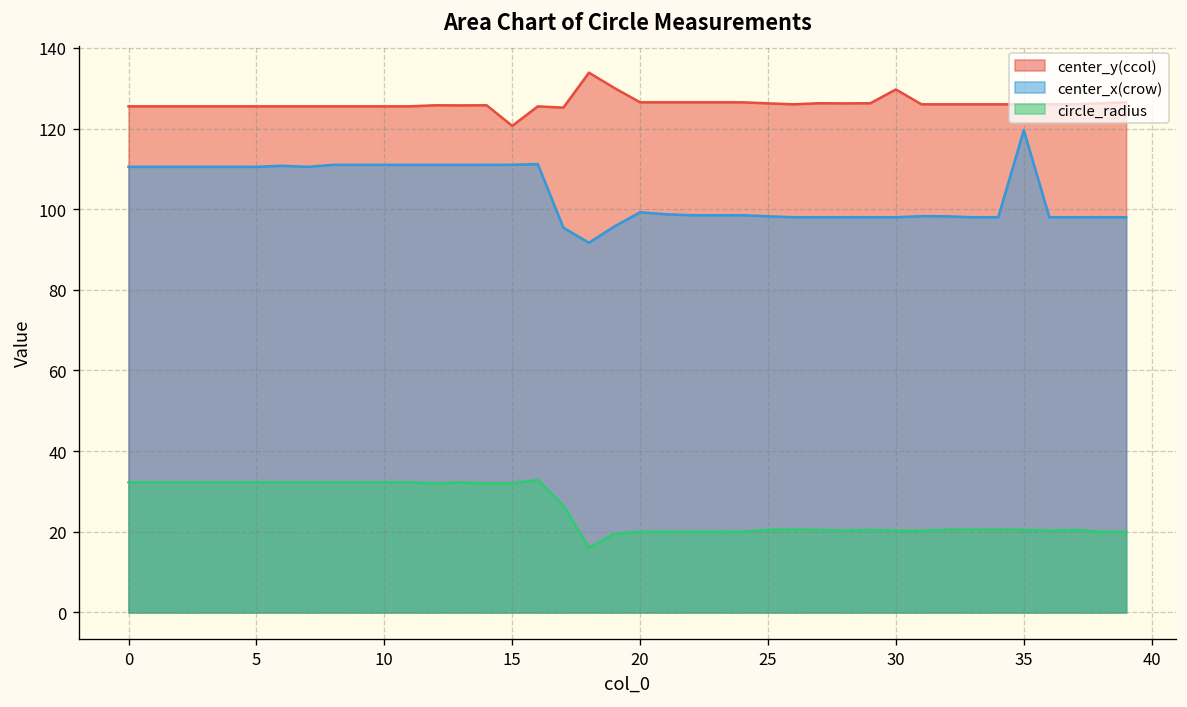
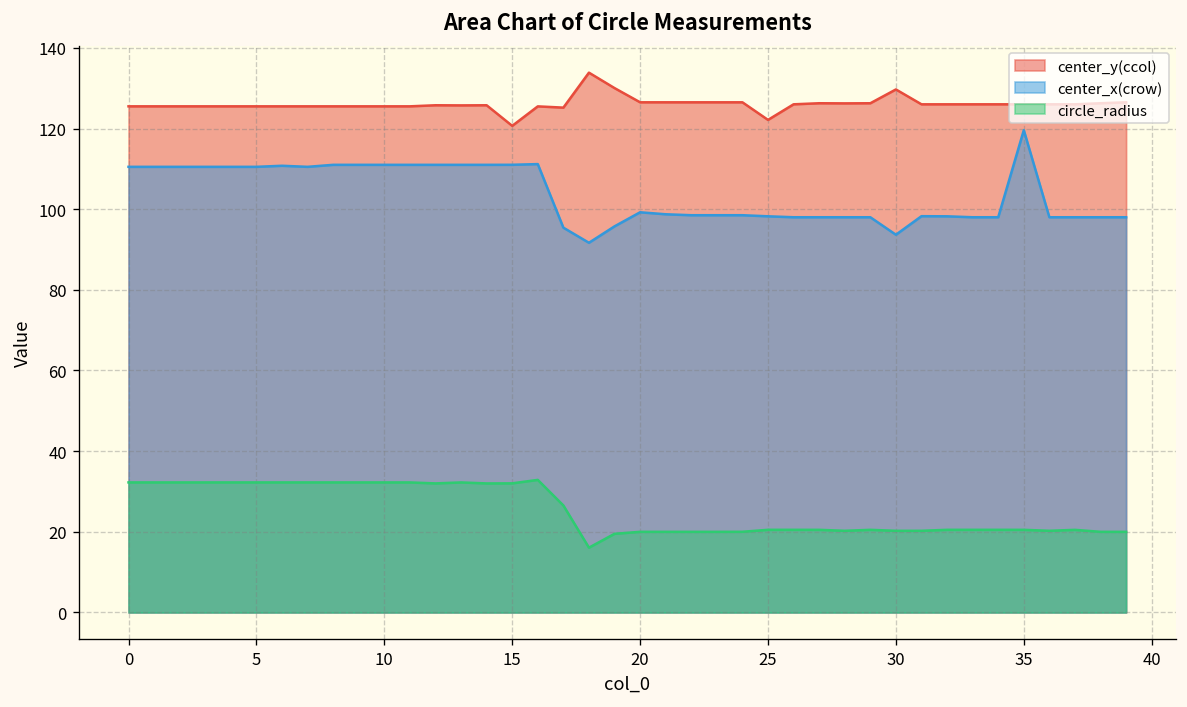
center_y(ccol), 25: 126 -> 122
center_x(crow), 30: 98 -> 94
